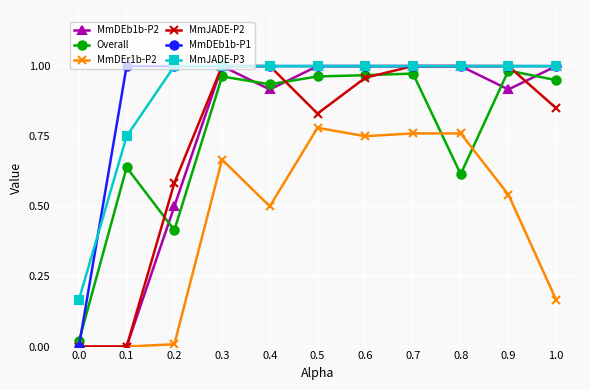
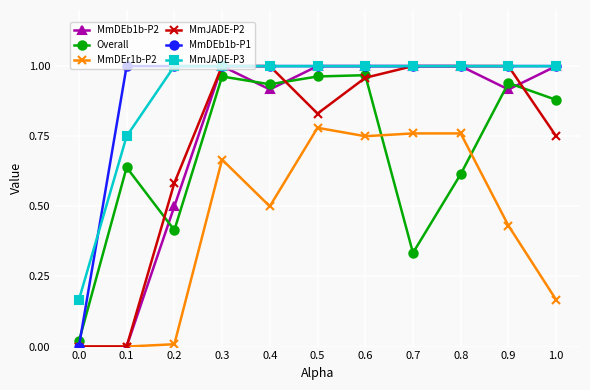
Overall, 0.7: 0.97 -> 0.33
Overall, 0.9: 0.98 -> 0.94
MmDEr1b-P2, 0.9: 0.54 -> 0.43
Overall, 1.0: 0.95 -> 0.88
MmJADE-P2, 1.0: 0.85 -> 0.75
